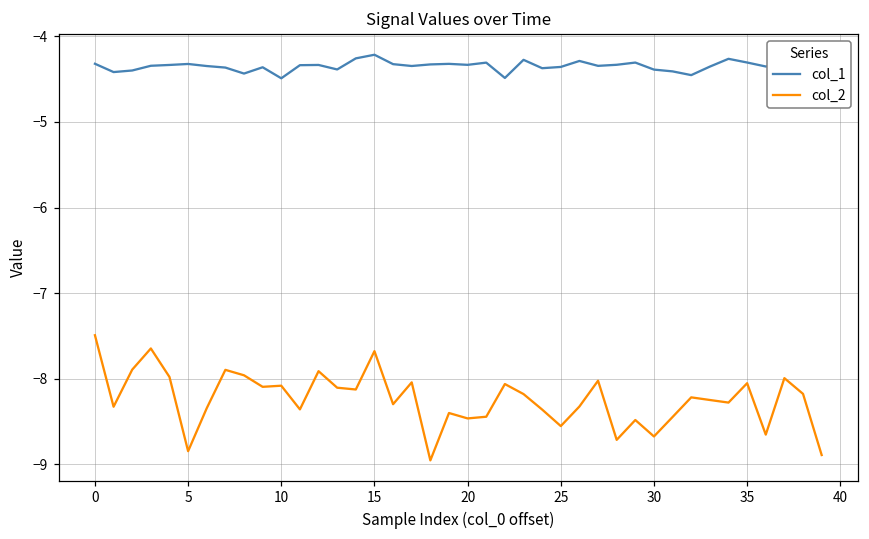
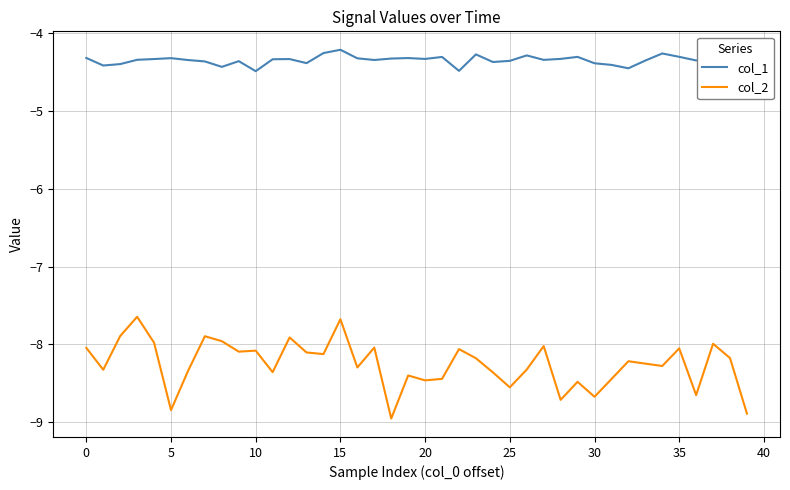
col_2, 0: -7.5 -> -8.0
